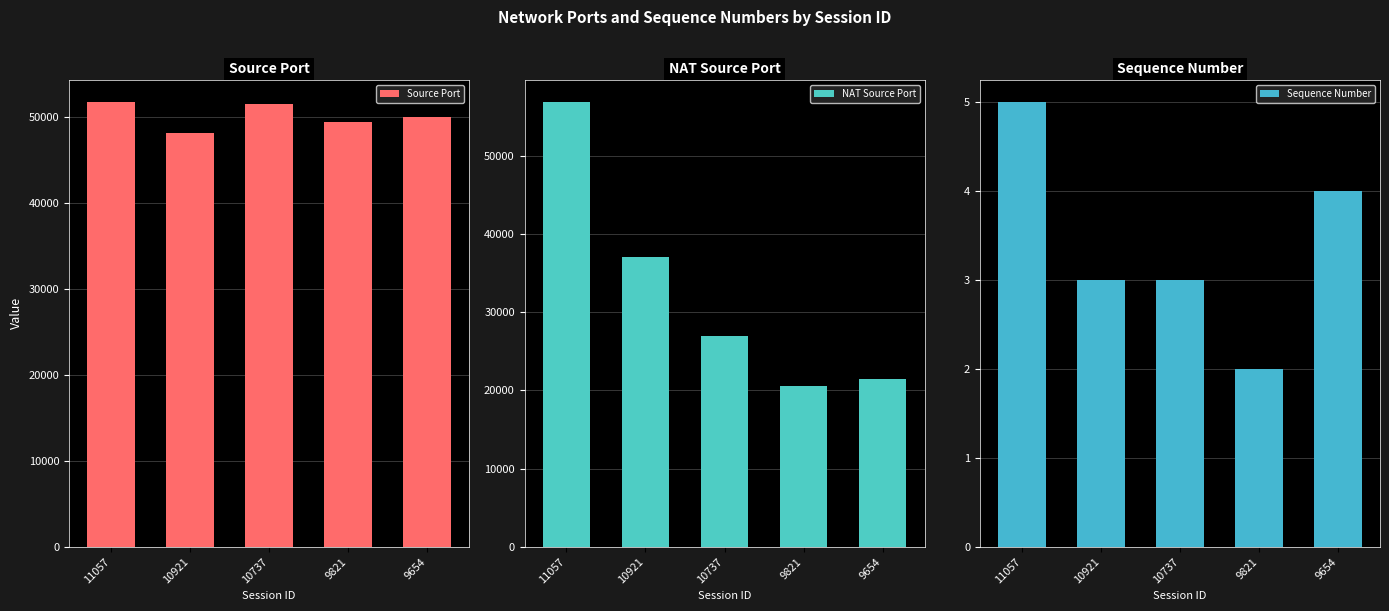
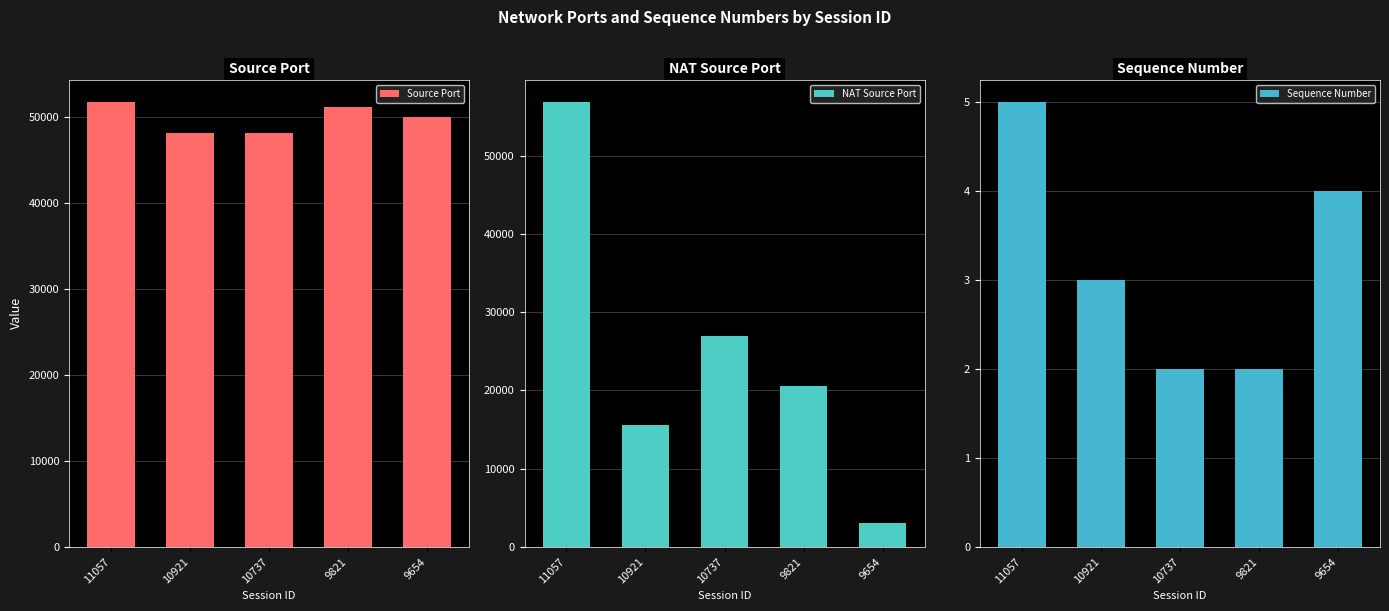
Source Port, 10737: 51000 -> 48000
Source Port, 9821: 49000 -> 51000
NAT Source Port, 10921: 37000 -> 16000
NAT Source Port, 9654: 22000 -> 3000
Sequence Number, 10737: 3 -> 2
